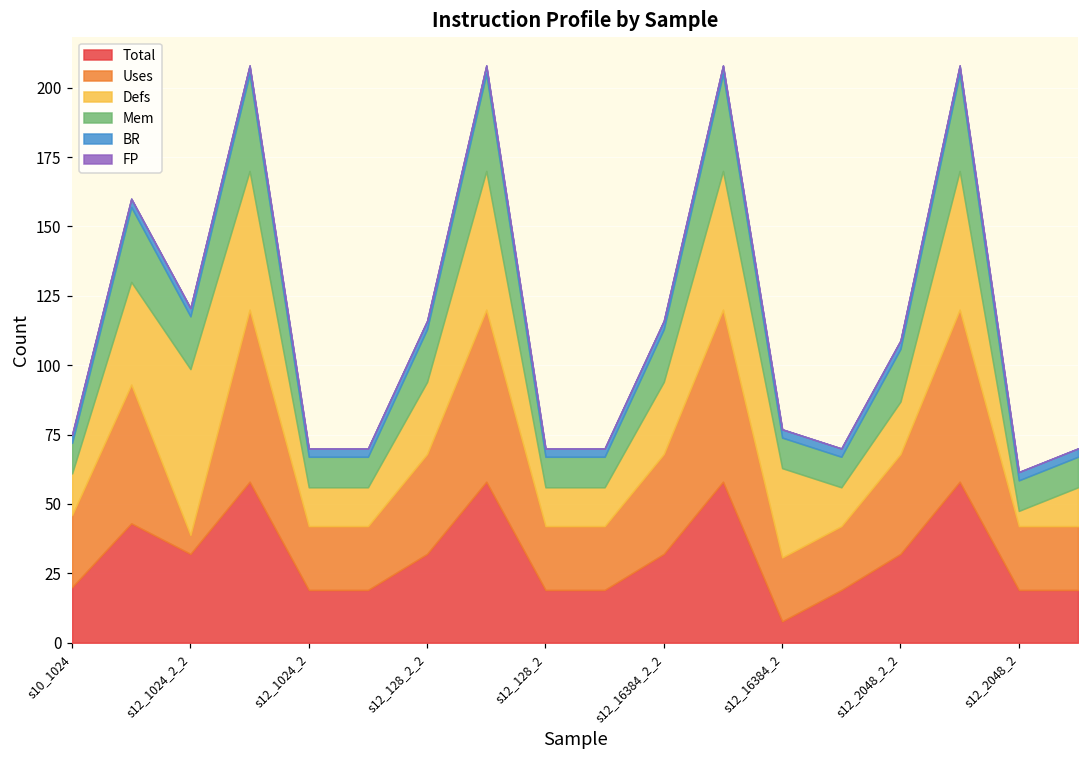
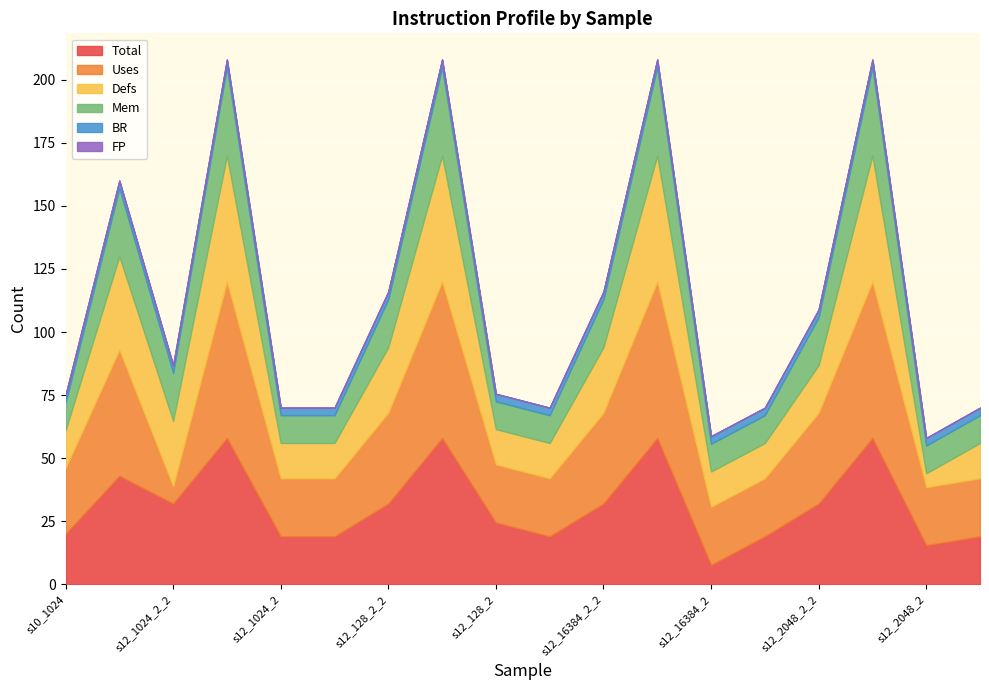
Defs, s12_1024_2_2: 60 -> 26
Total, s12_128_2: 19 -> 25
Defs, s12_16384_2: 32 -> 14
Total, s12_2048_2: 19 -> 16
